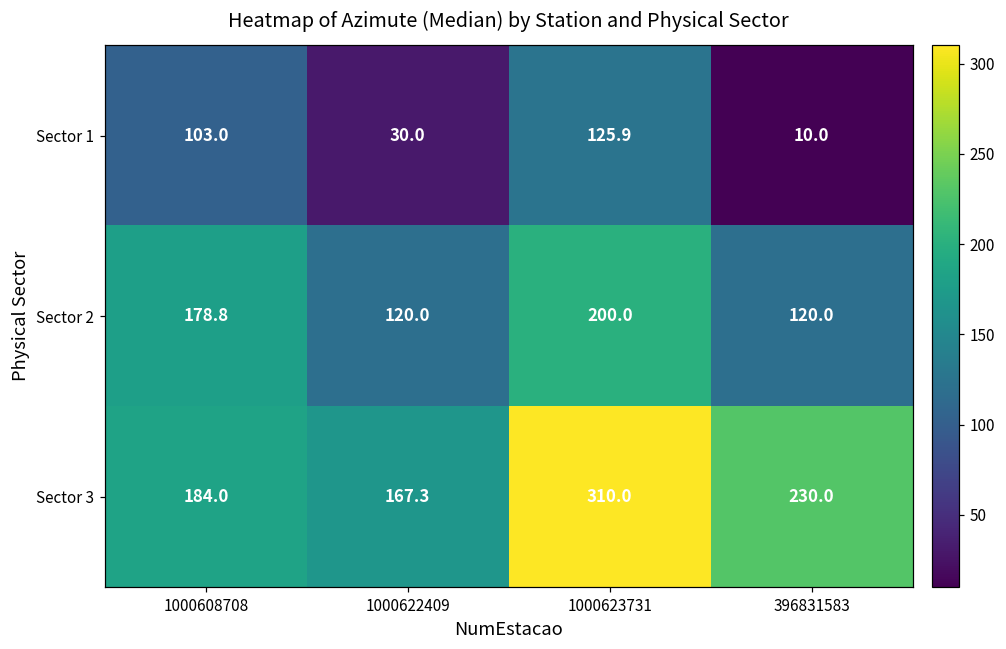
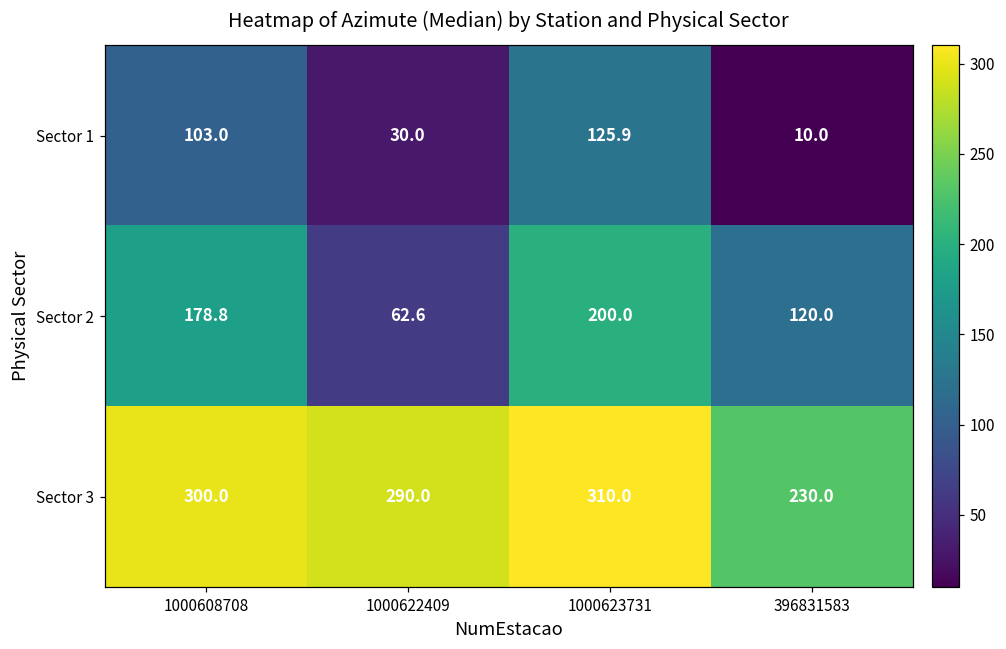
Sector 2, 1000622409: 120.0 -> 62.6
Sector 3, 1000608708: 184.0 -> 300.0
Sector 3, 1000622409: 167.3 -> 290.0
